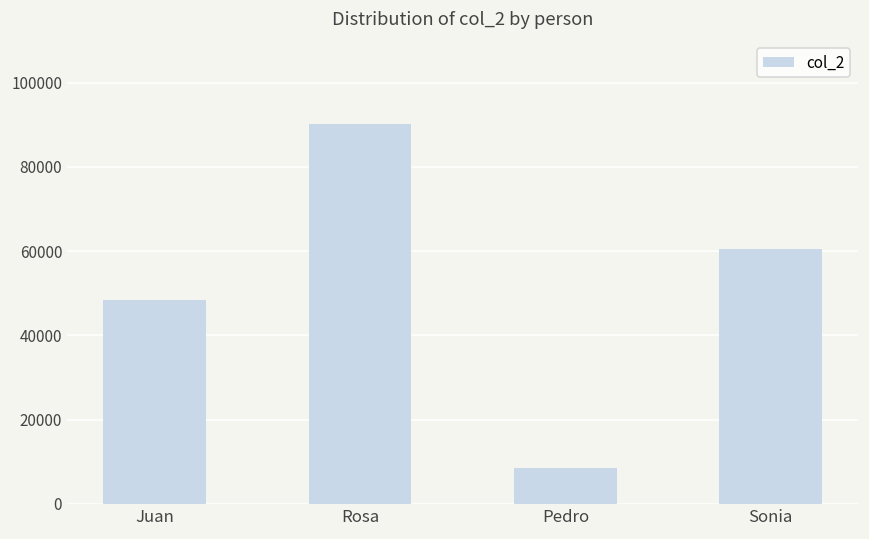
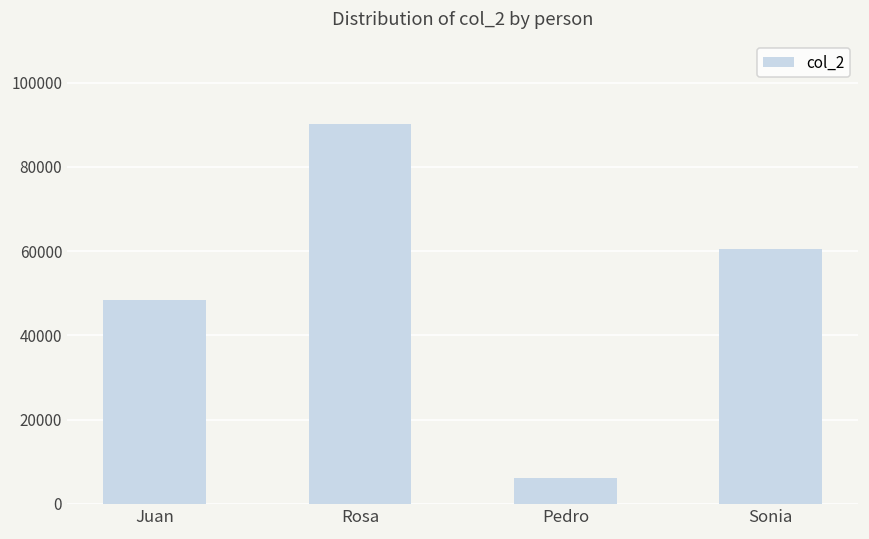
Pedro: 9000 -> 6000
